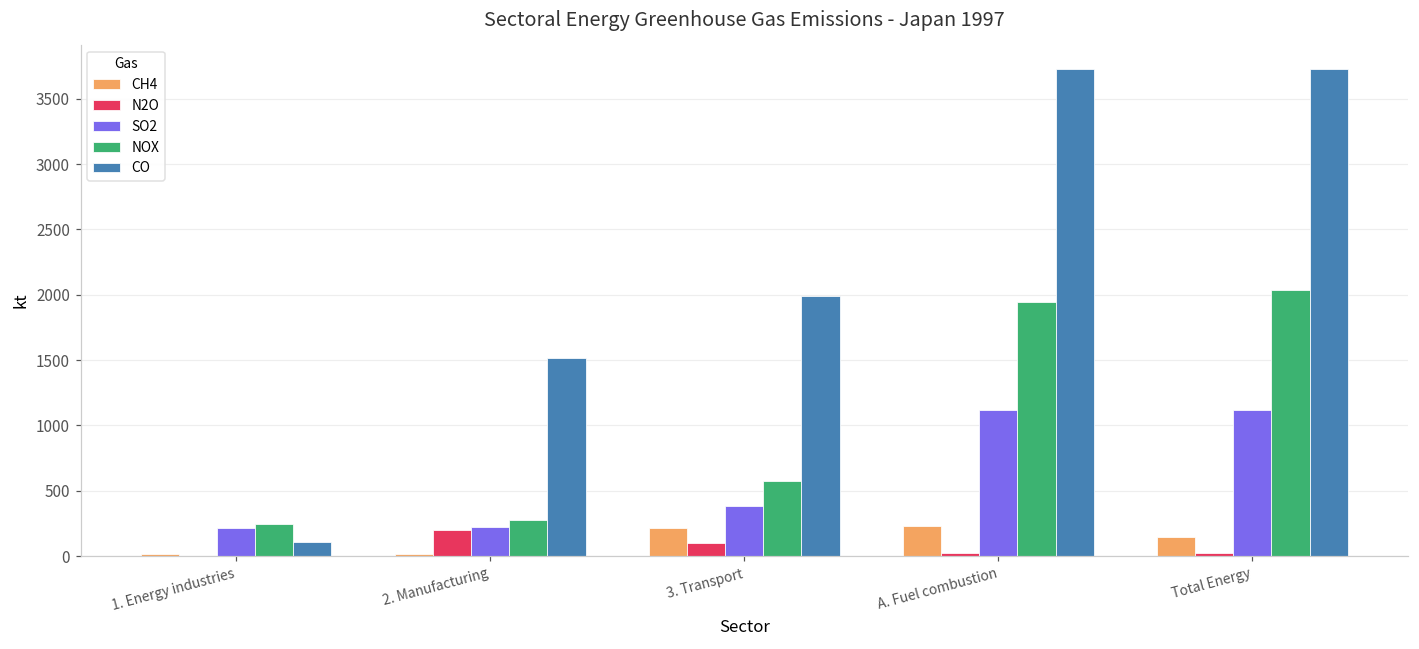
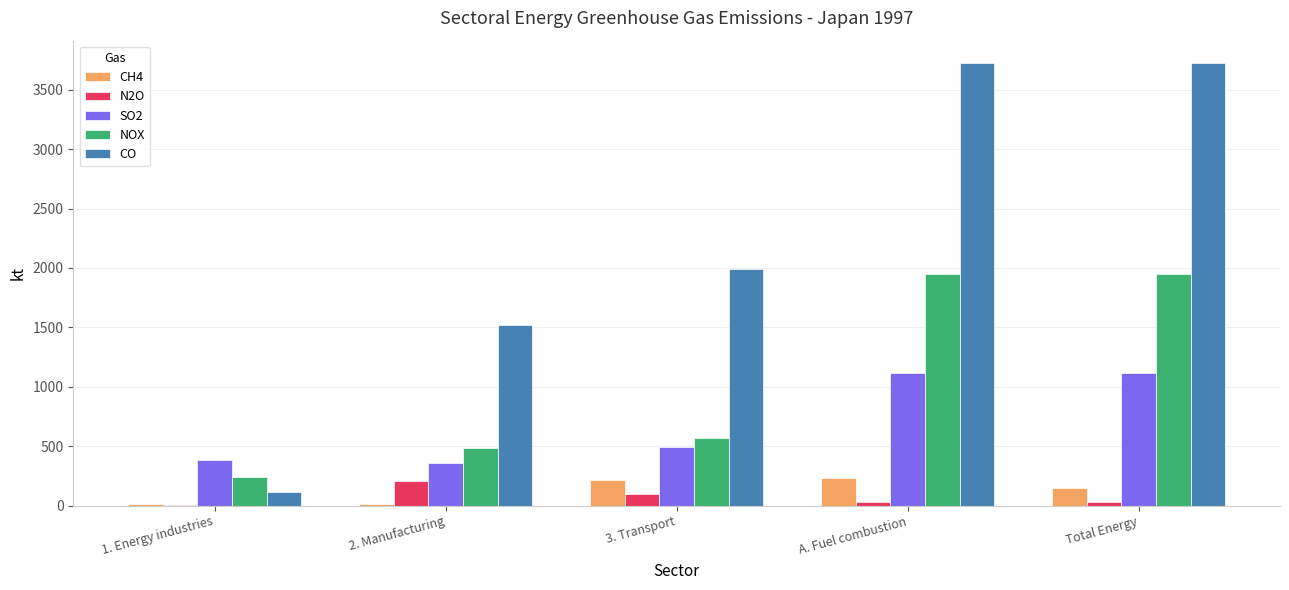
SO2, 1. Energy industries: 210 -> 390
SO2, 2. Manufacturing: 220 -> 360
NOX, 2. Manufacturing: 280 -> 490
SO2, 3. Transport: 390 -> 490
NOX, Total Energy: 2040 -> 1950
